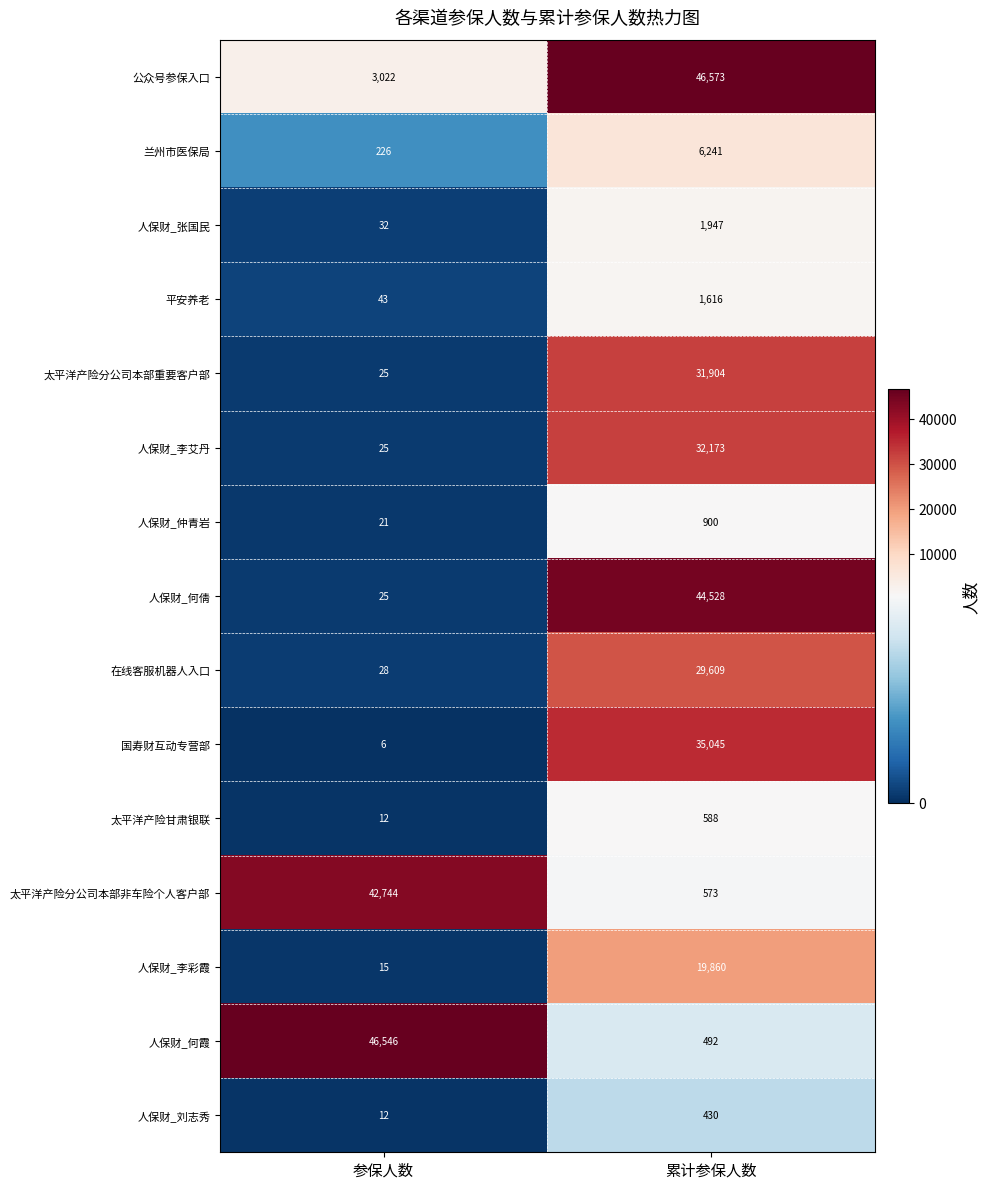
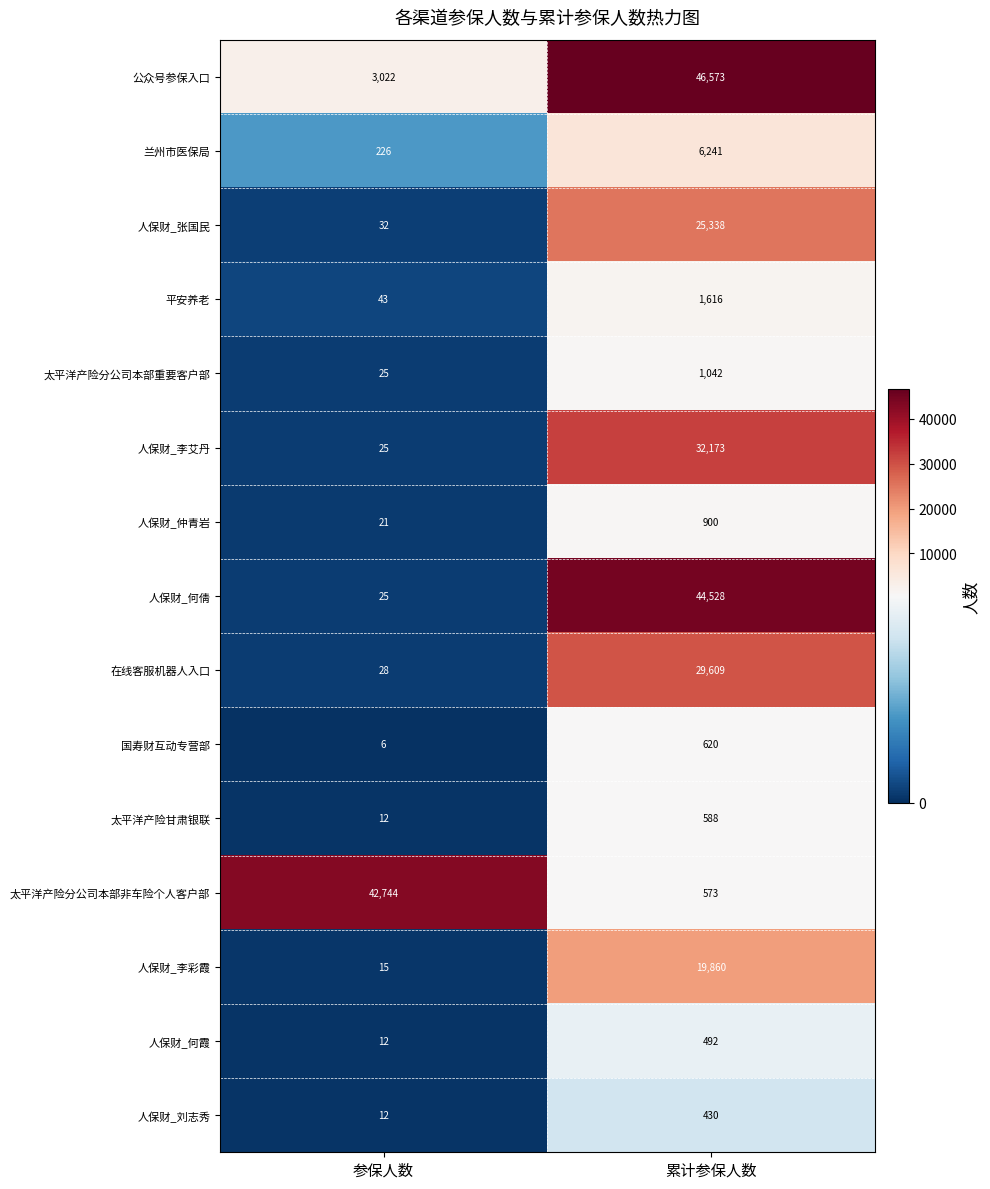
人保财_张国民, 累计参保人数: 1,947 -> 25,338
太平洋产险分公司本部重要客户部, 累计参保人数: 31,904 -> 1,042
国寿财互动专营部, 累计参保人数: 35,045 -> 620
人保财_何霞, 参保人数: 46,546 -> 12
